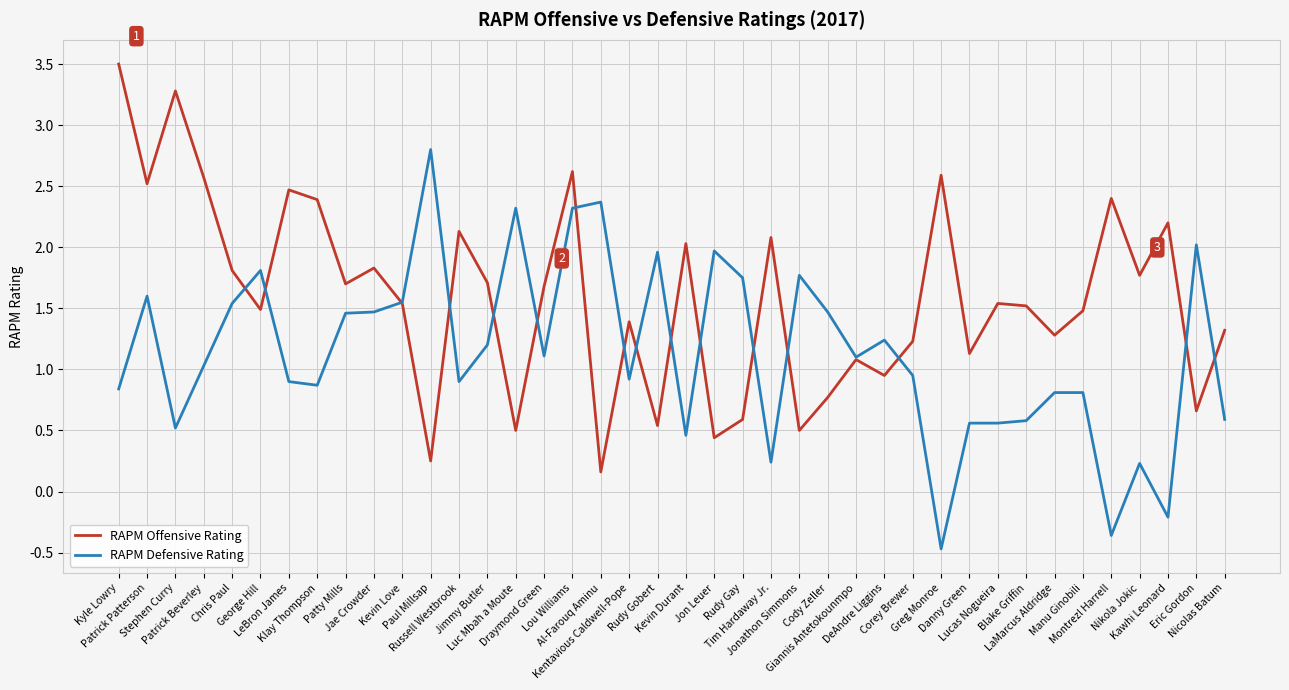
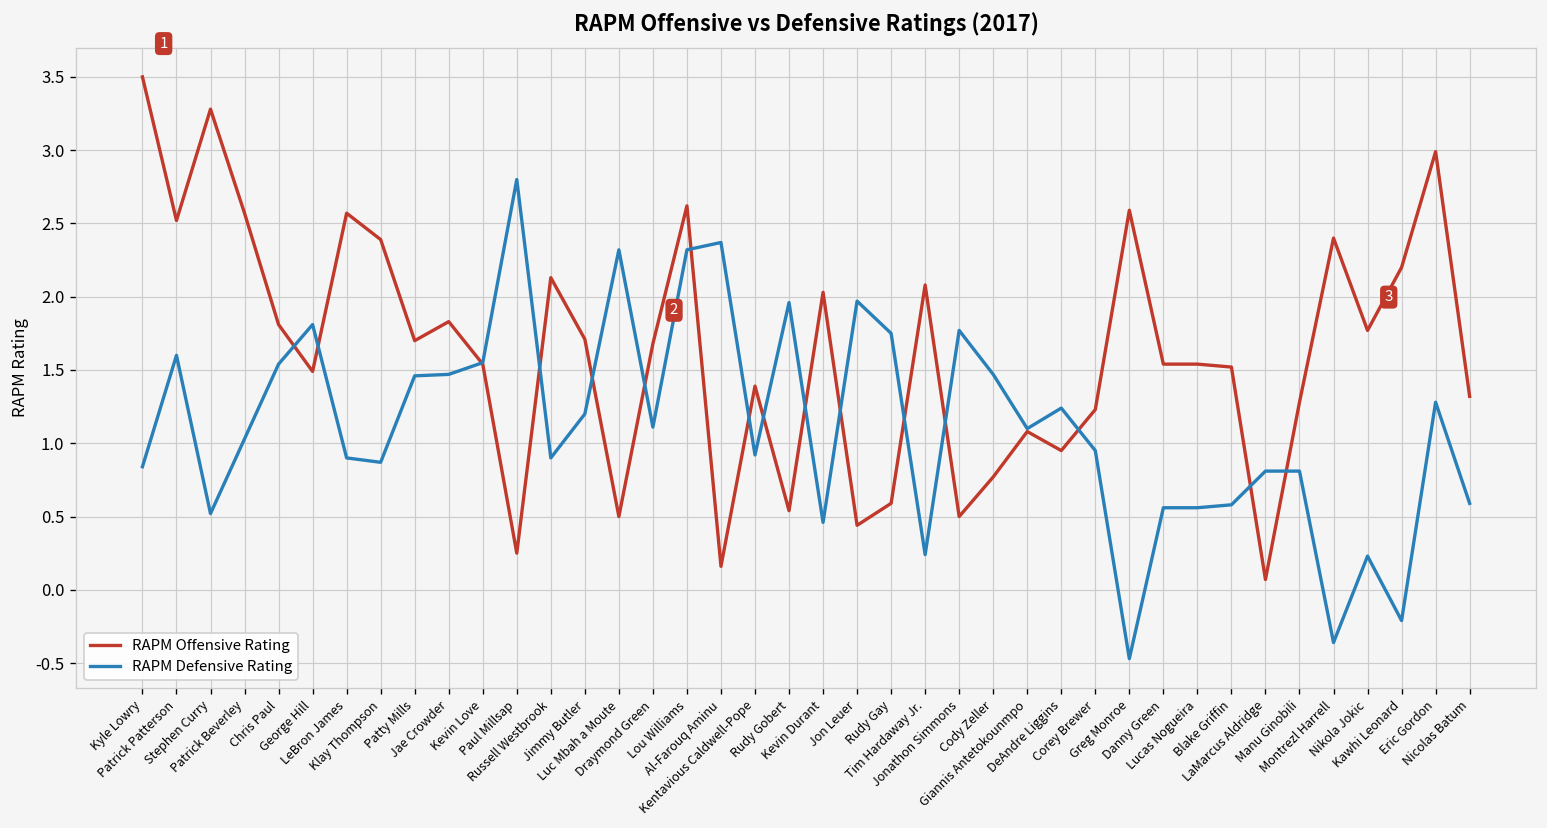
RAPM Offensive Rating, LeBron James: 2.47 -> 2.57
RAPM Offensive Rating, Danny Green: 1.13 -> 1.54
RAPM Offensive Rating, LaMarcus Aldridge: 1.28 -> 0.07
RAPM Offensive Rating, Manu Ginobili: 1.48 -> 1.28
RAPM Offensive Rating, Eric Gordon: 0.66 -> 2.99
RAPM Defensive Rating, Eric Gordon: 2.02 -> 1.28
